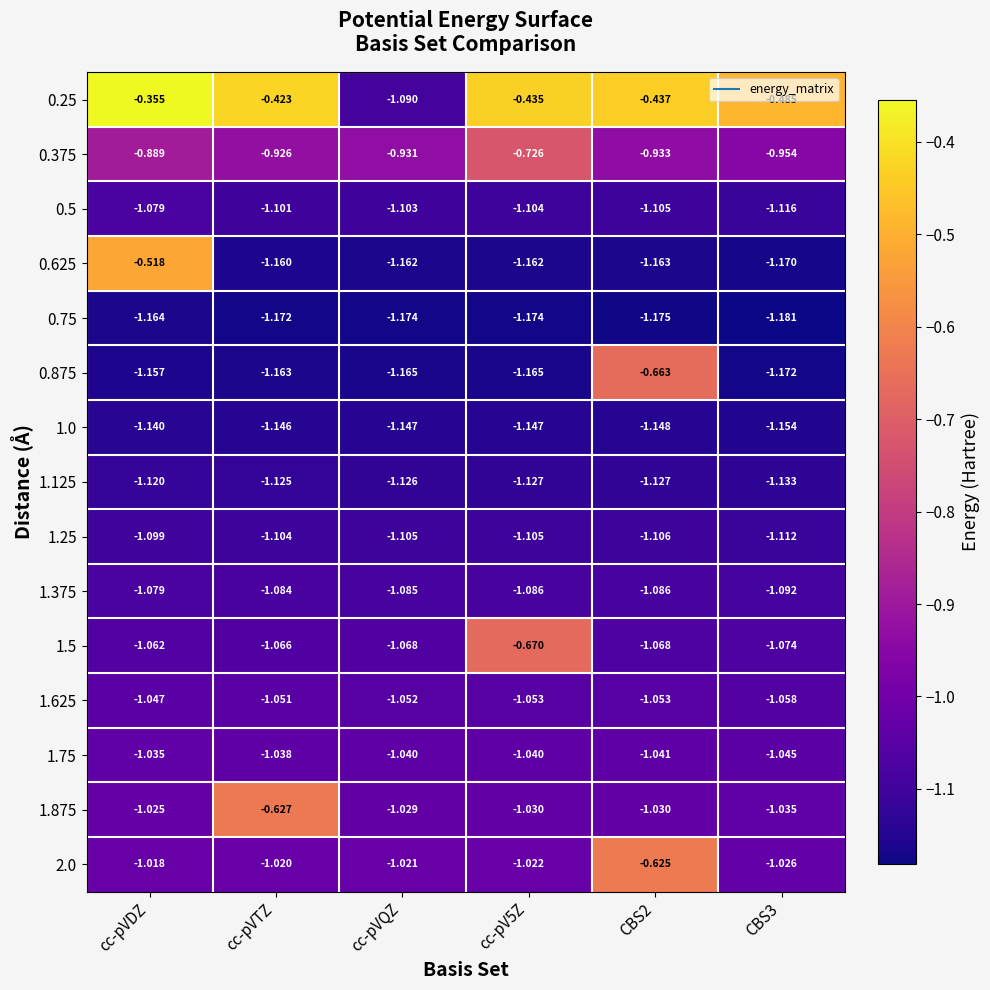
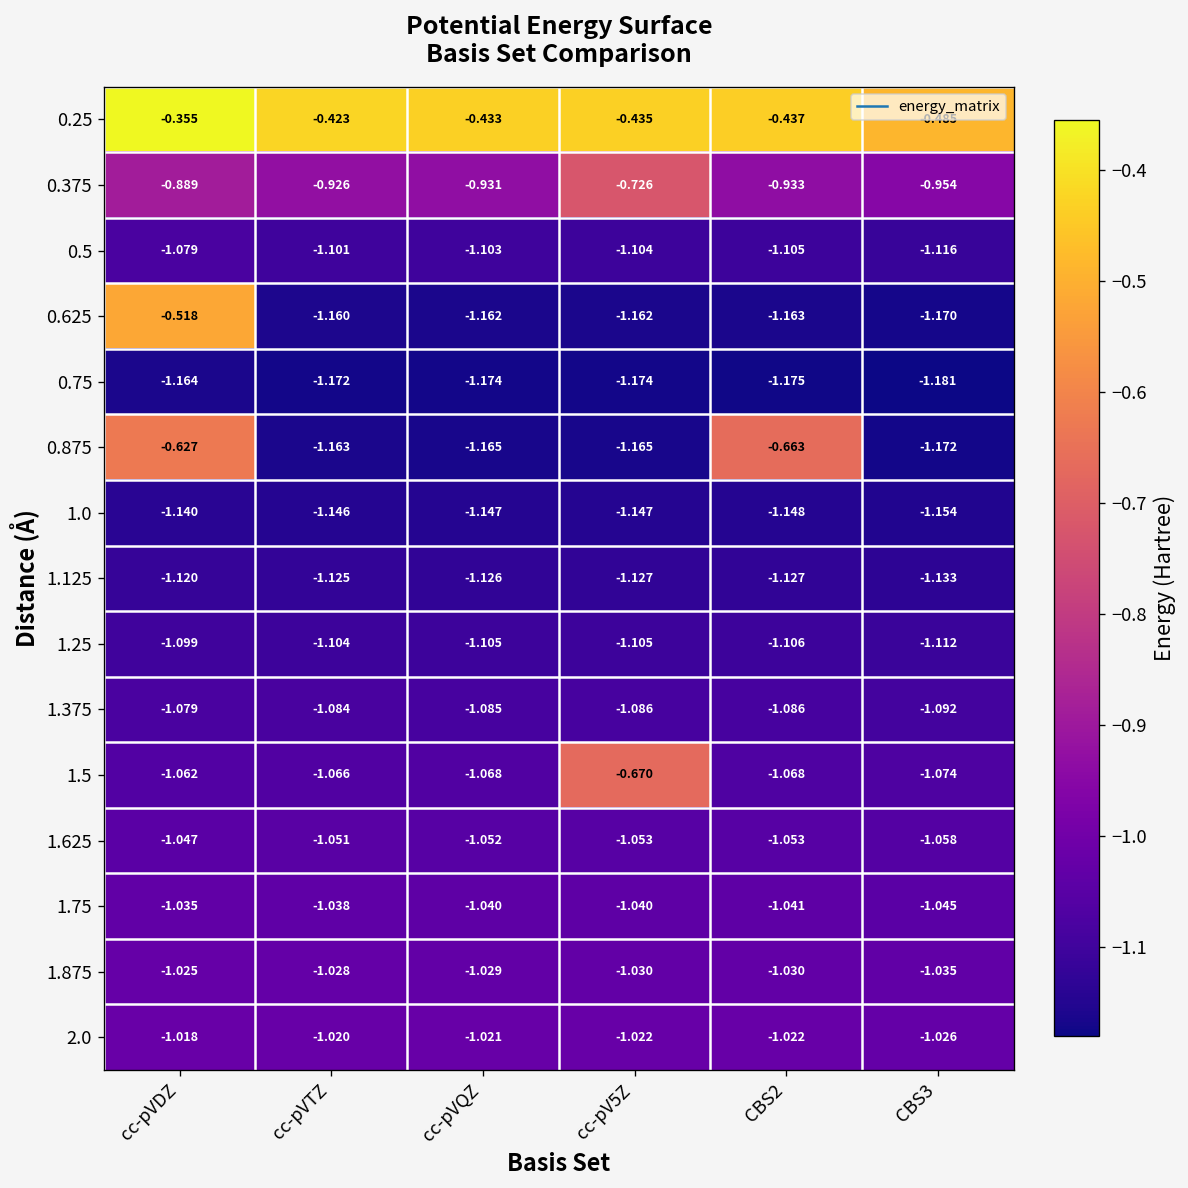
0.25, cc-pVQZ: -1.090 -> -0.433
0.875, cc-pVDZ: -1.157 -> -0.627
1.875, cc-pVTZ: -0.627 -> -1.028
2.0, CBS2: -0.625 -> -1.022
